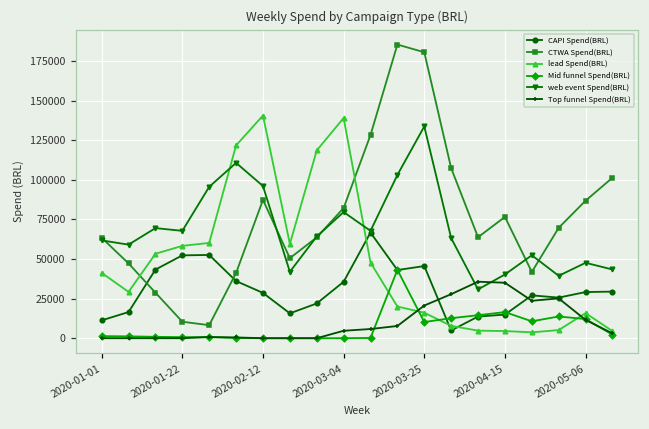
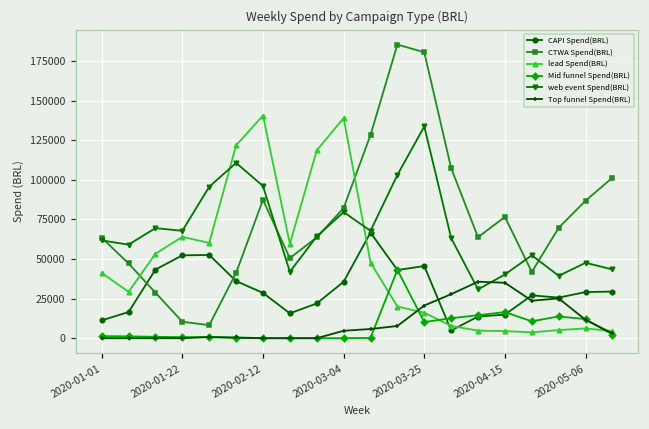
lead Spend(BRL), 2020-01-22: 58000 -> 64000
lead Spend(BRL), 2020-05-06: 16000 -> 6000
